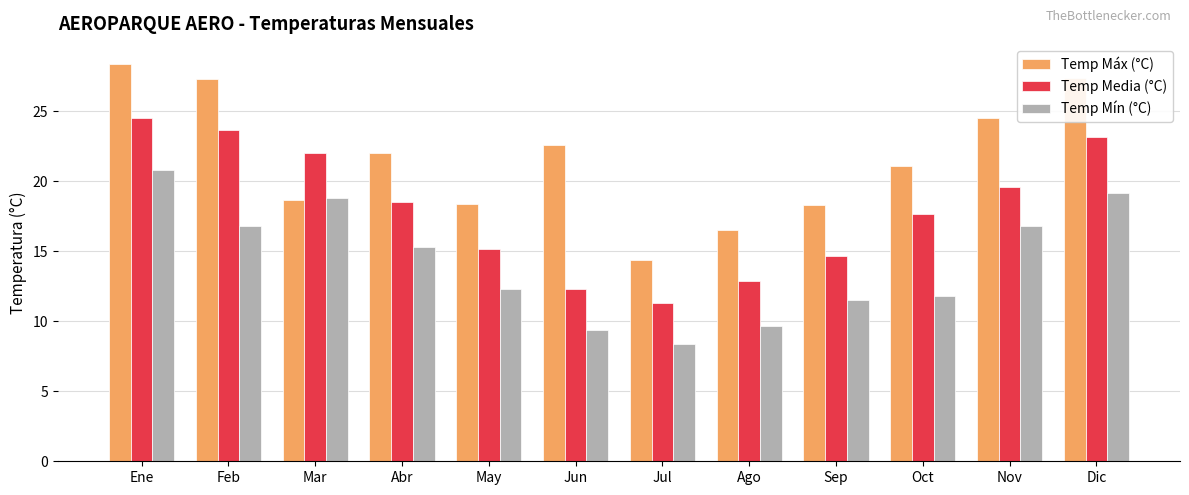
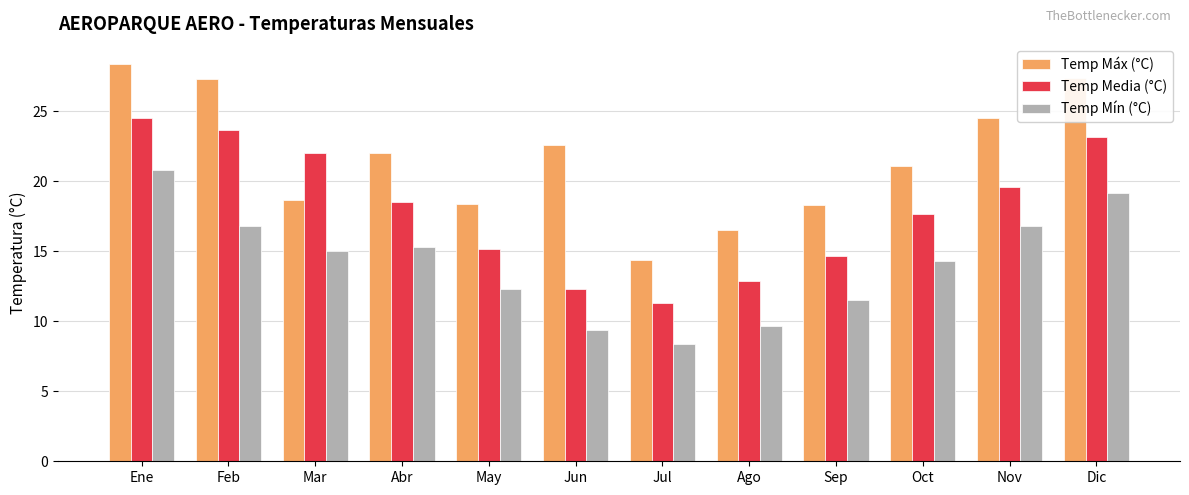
Temp Mín (°C), Mar: 18.8 -> 15.0
Temp Mín (°C), Oct: 11.8 -> 14.3
